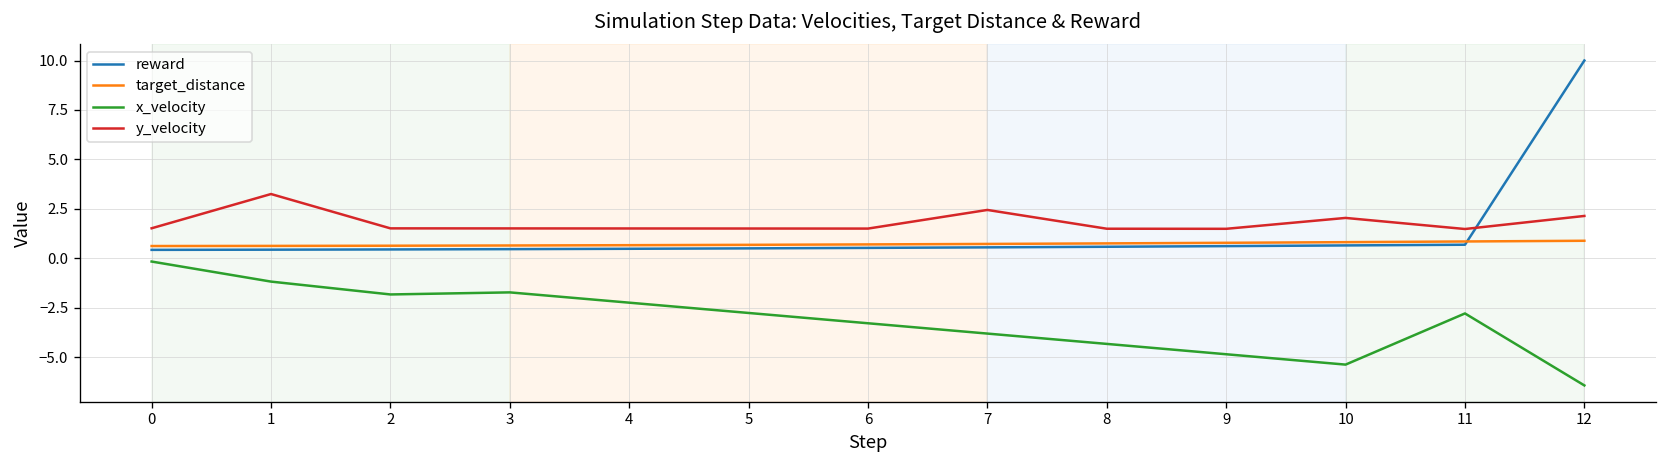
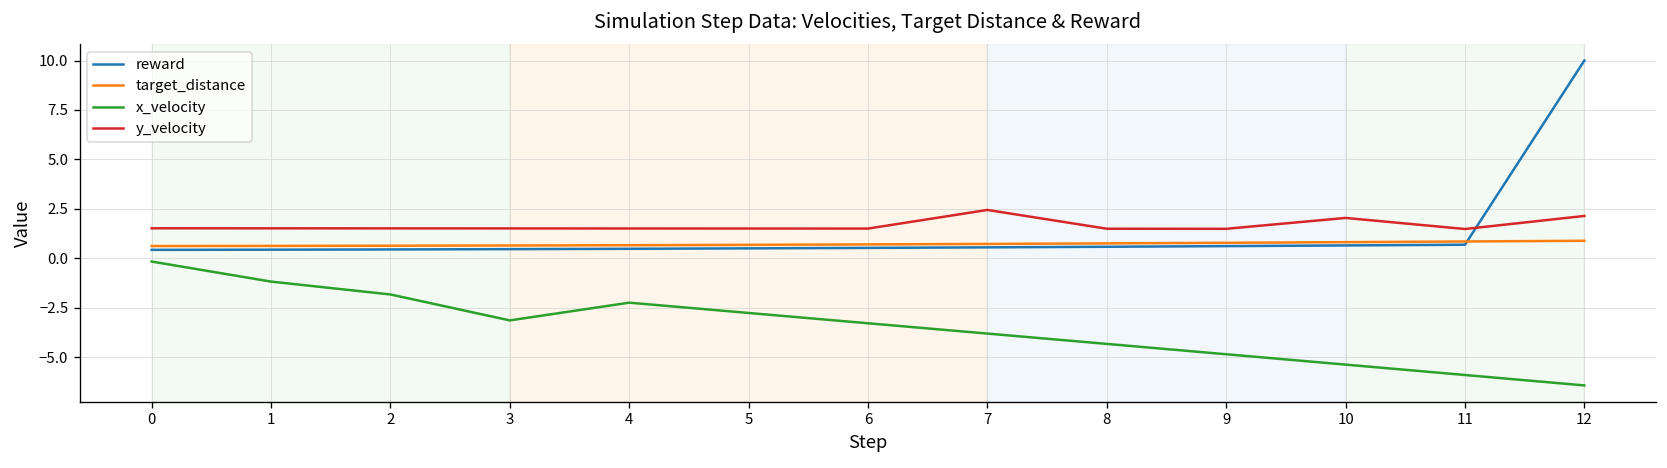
y_velocity, 1: 3.3 -> 1.5
x_velocity, 3: -1.7 -> -3.1
x_velocity, 11: -2.8 -> -5.9
